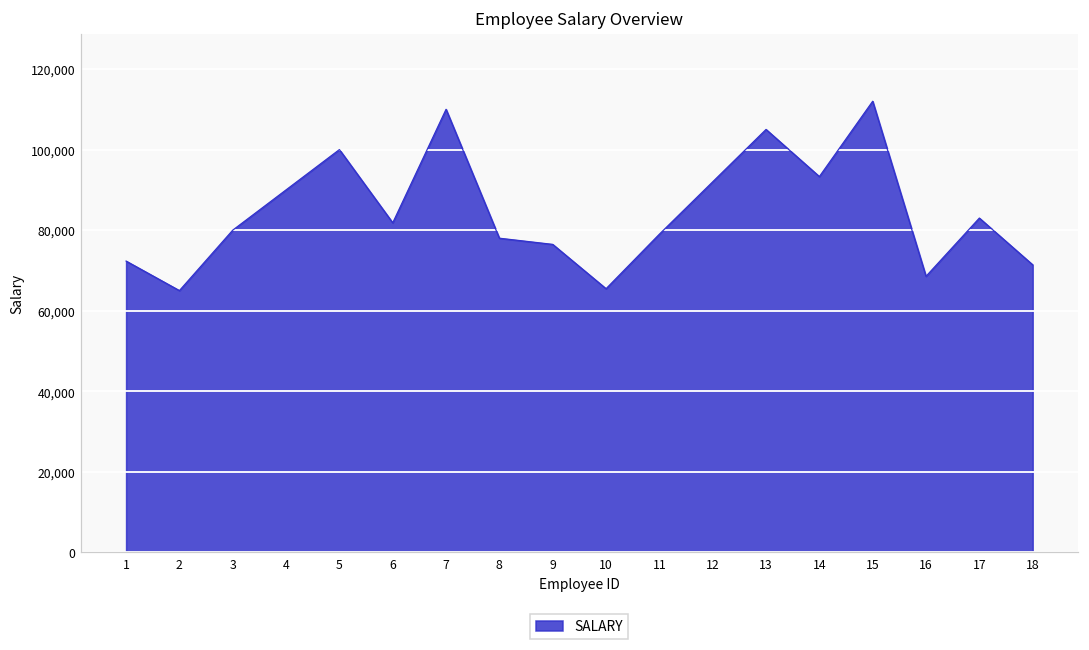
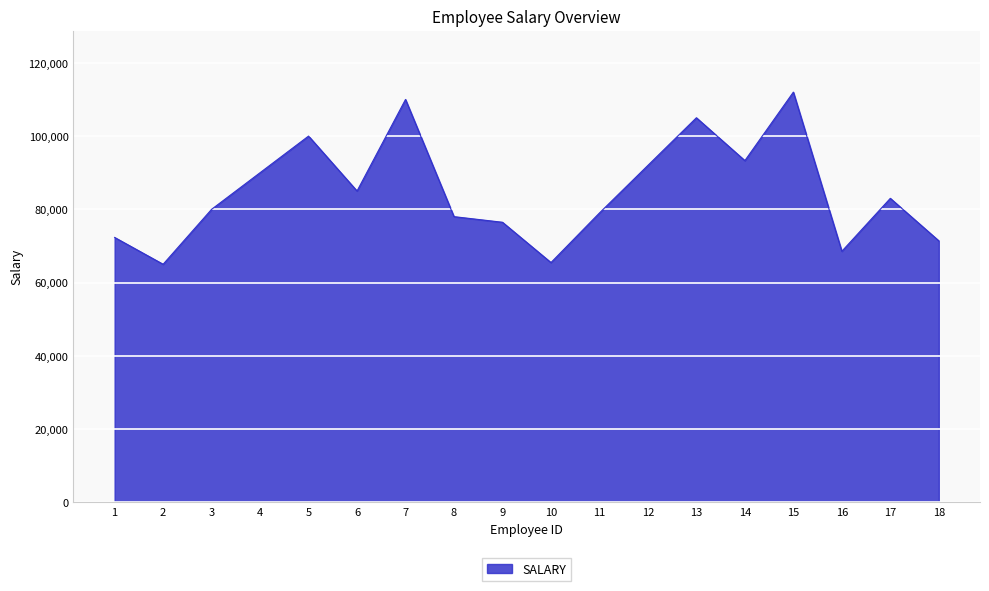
6: 82,000 -> 85,000
